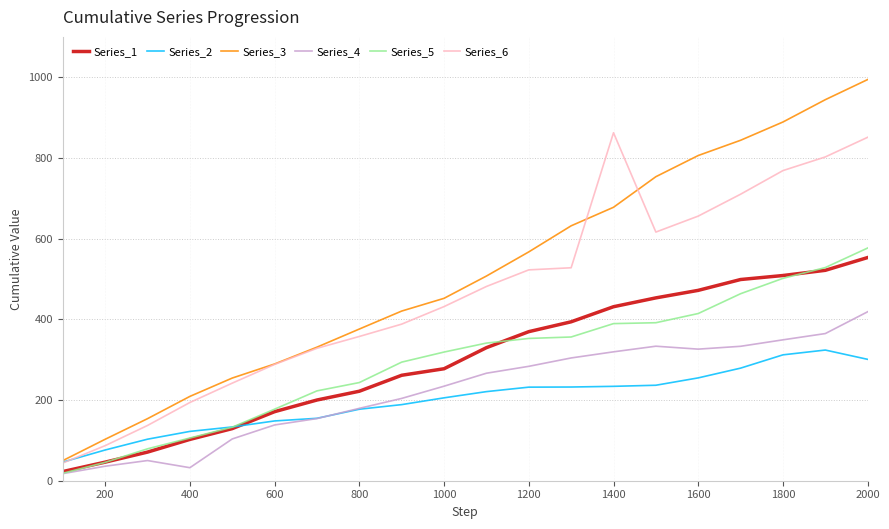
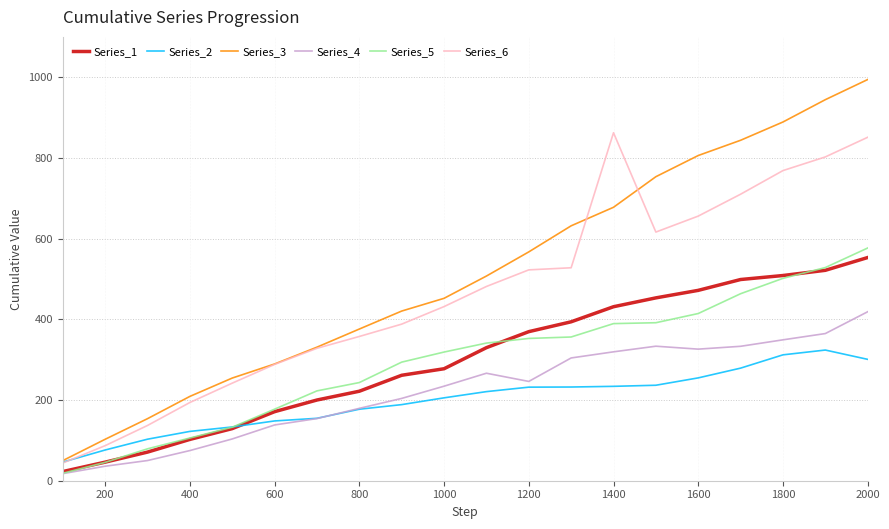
Series_4, 400: 30 -> 70
Series_4, 1200: 280 -> 250
